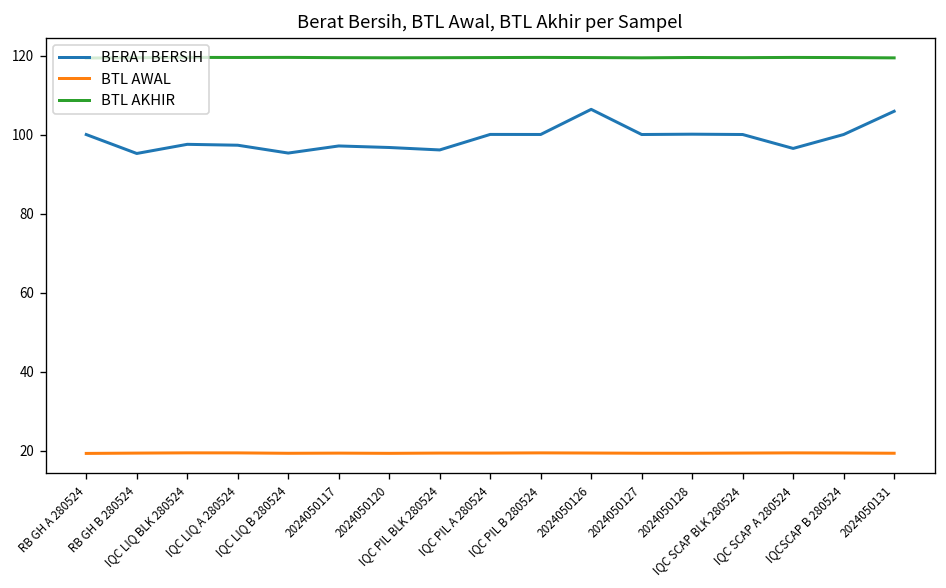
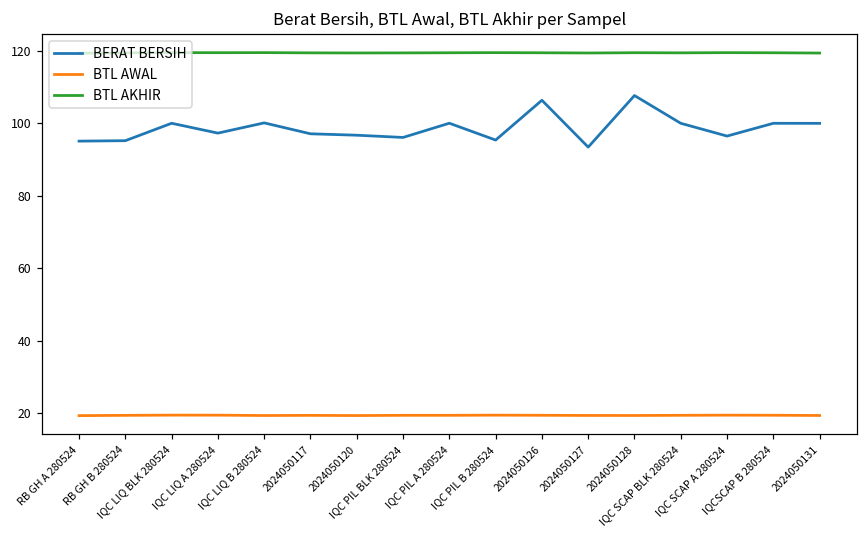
BERAT BERSIH, RB GH A 280524: 100 -> 95
BERAT BERSIH, IQC LIQ BLK 280524: 98 -> 100
BERAT BERSIH, IQC LIQ B 280524: 95 -> 100
BERAT BERSIH, IQC PIL B 280524: 100 -> 95
BERAT BERSIH, 2024050127: 100 -> 93
BERAT BERSIH, 2024050128: 100 -> 108
BERAT BERSIH, 2024050131: 106 -> 100
